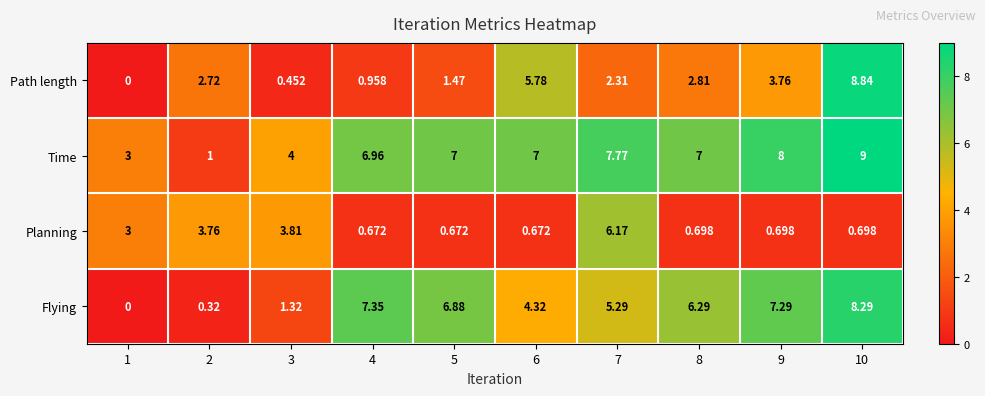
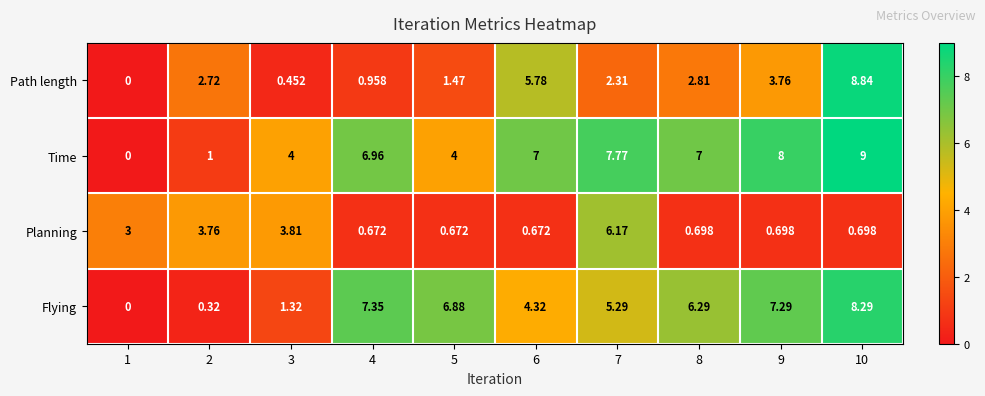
Time, 1: 3 -> 0
Time, 5: 7 -> 4
